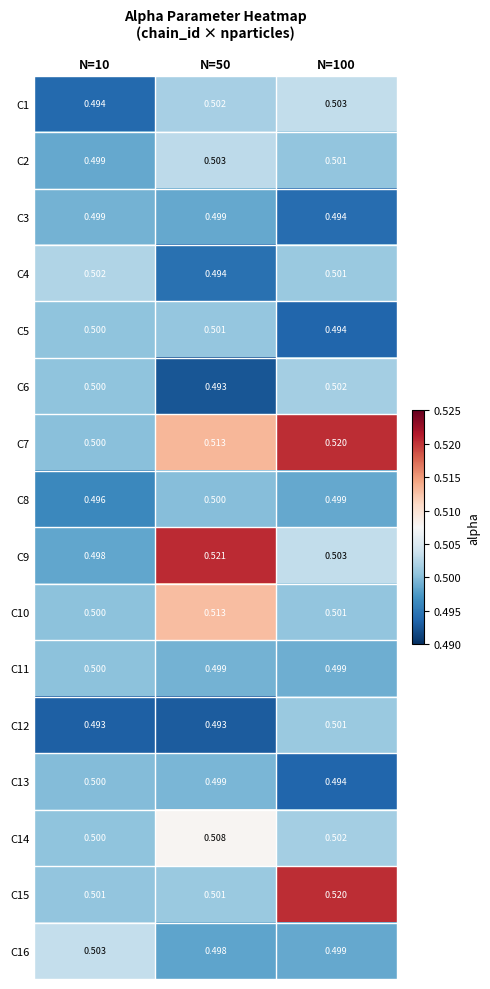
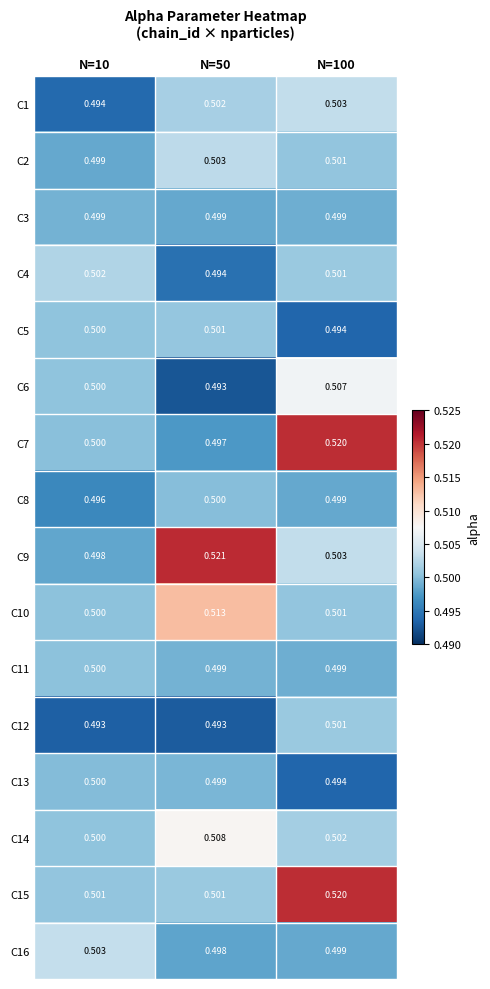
C3, N=100: 0.494 -> 0.499
C6, N=100: 0.502 -> 0.507
C7, N=50: 0.513 -> 0.497
